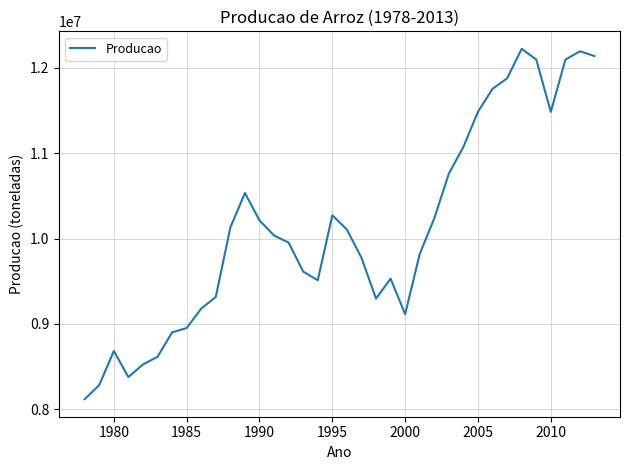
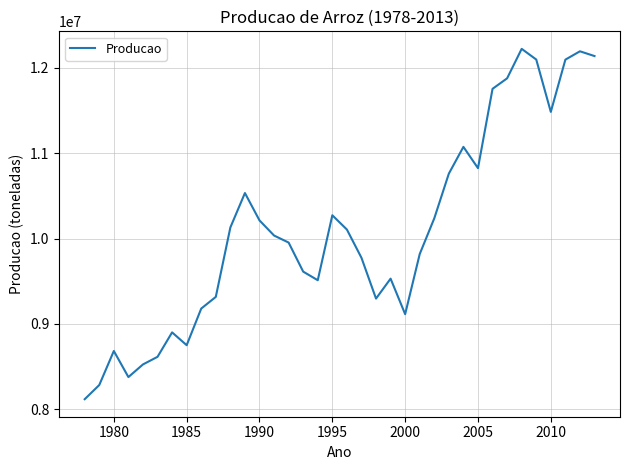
1985: 9000000 -> 8800000
2005: 11500000 -> 10800000
